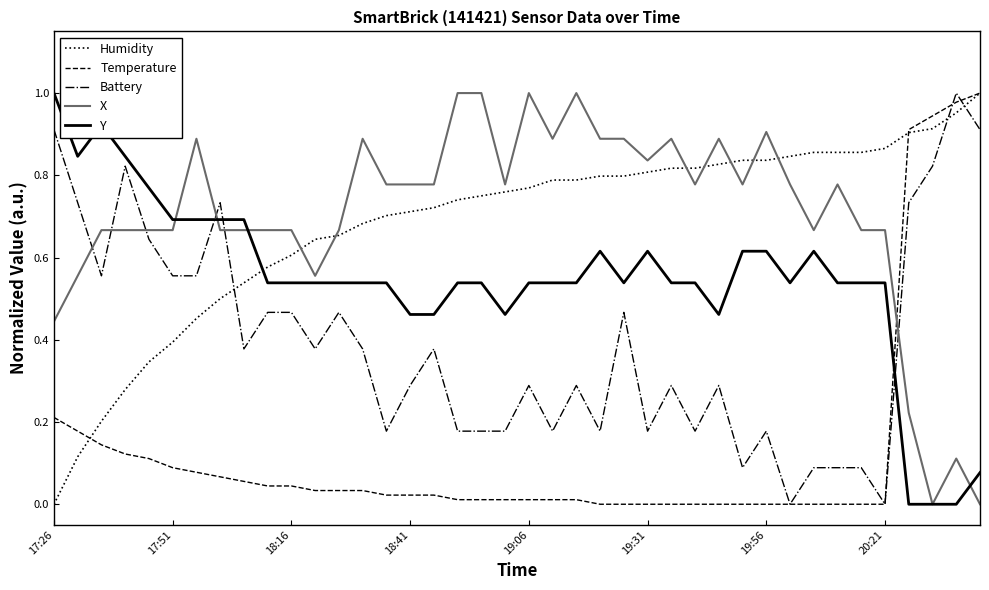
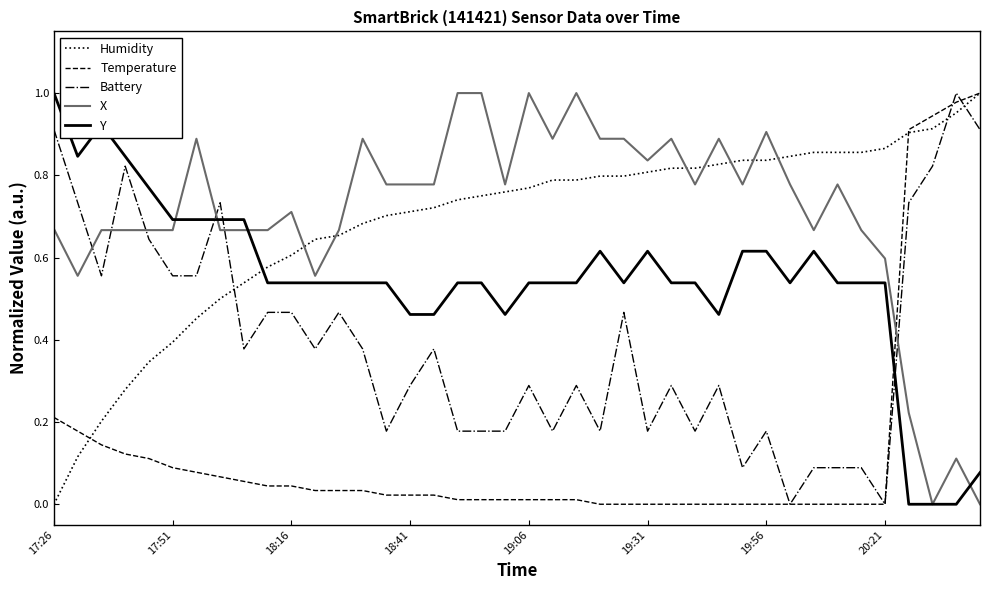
X, 17:26: 0.44 -> 0.67
X, 18:16: 0.67 -> 0.71
X, 20:21: 0.67 -> 0.60
